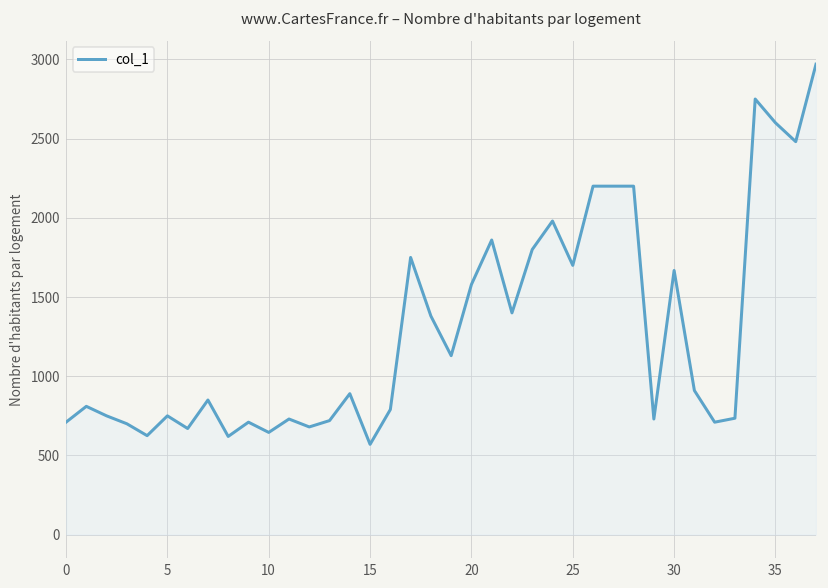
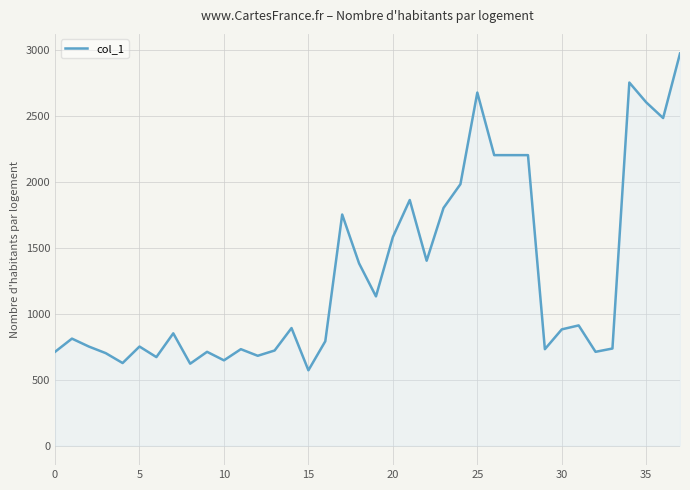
25: 1700 -> 2670
30: 1670 -> 880
